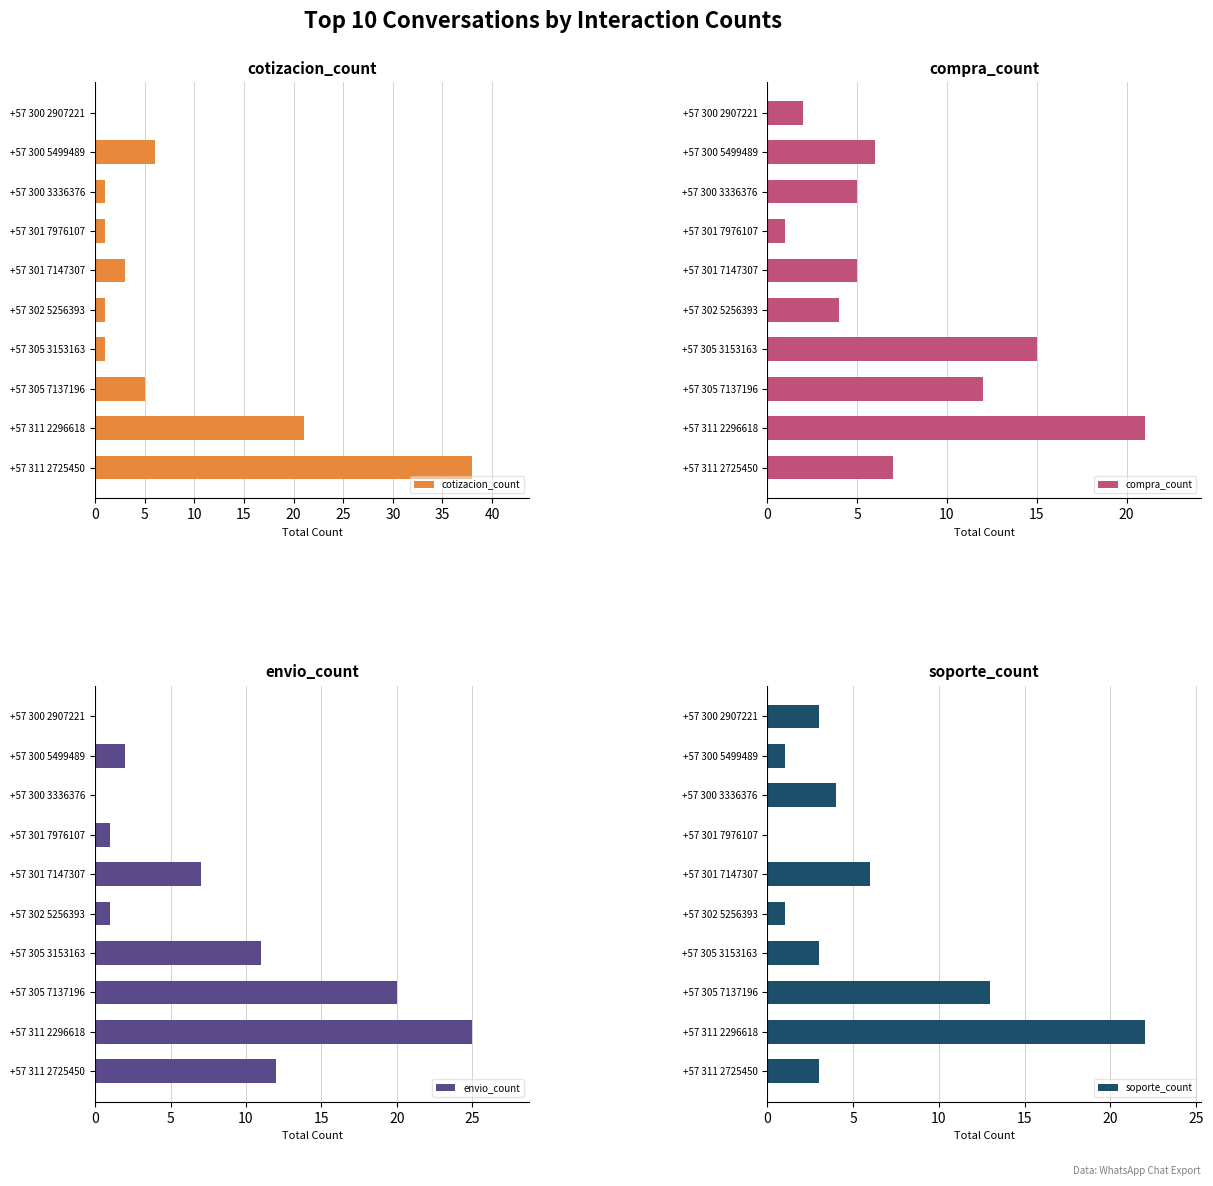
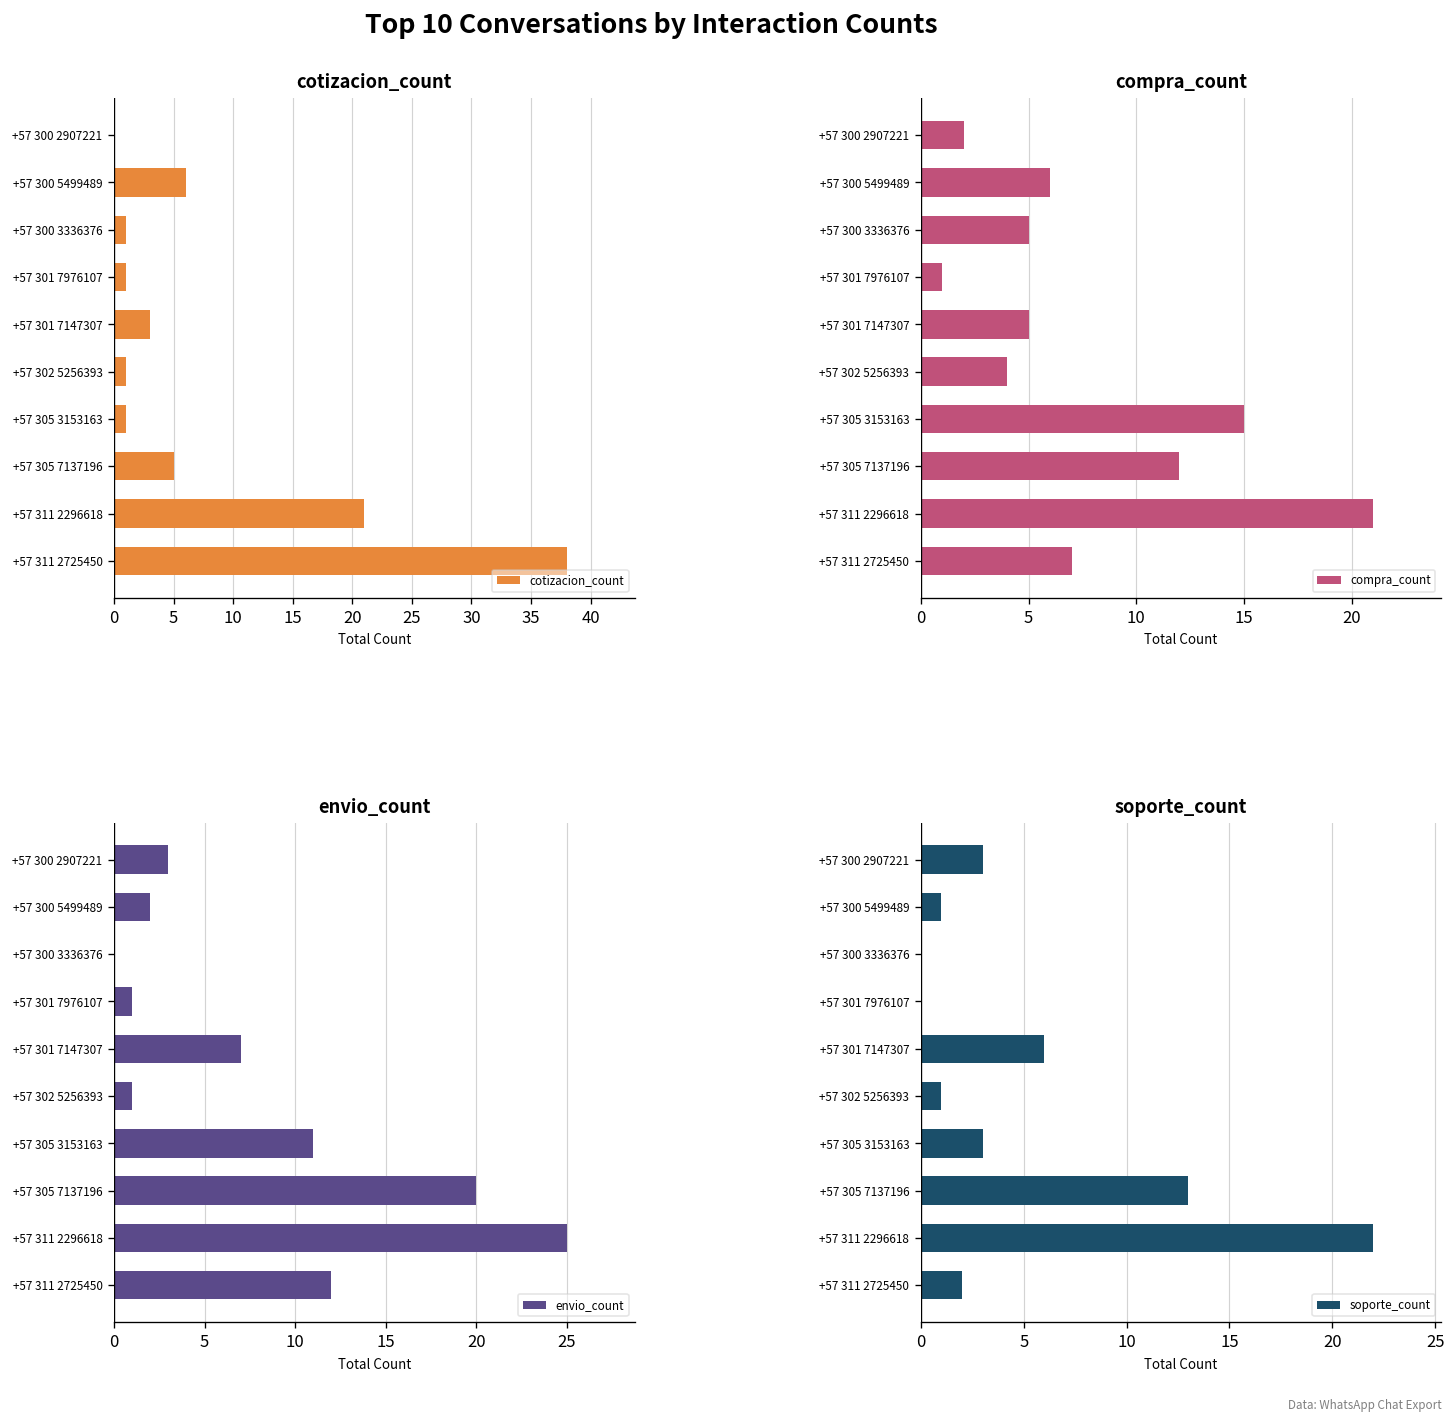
envio_count, +57 300 2907221: 0 -> 3
soporte_count, +57 300 3336376: 4 -> 0
soporte_count, +57 311 2725450: 3 -> 2
